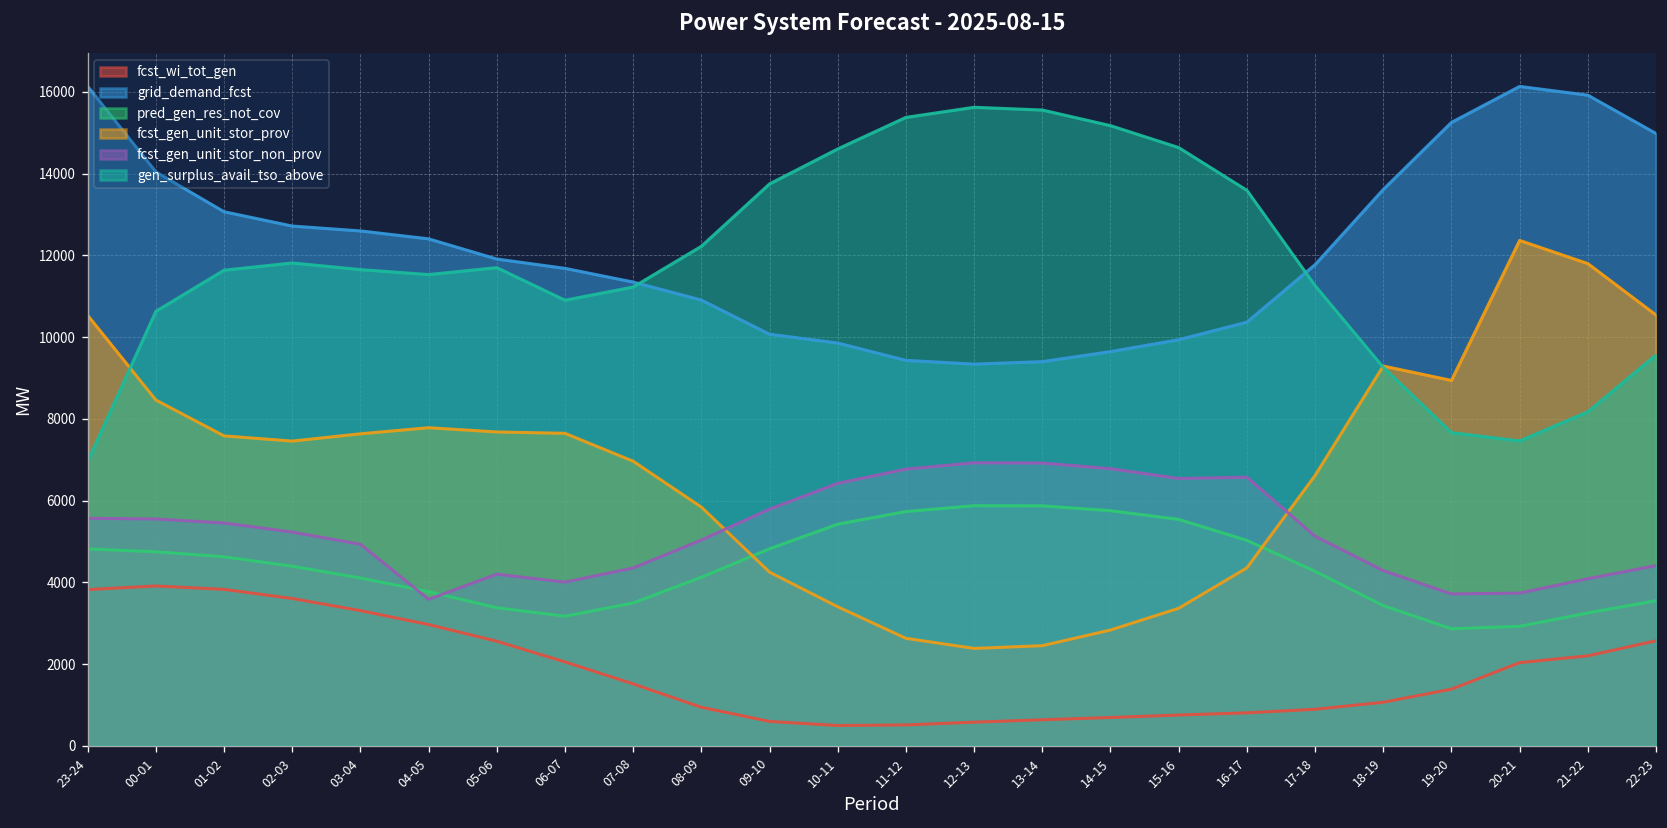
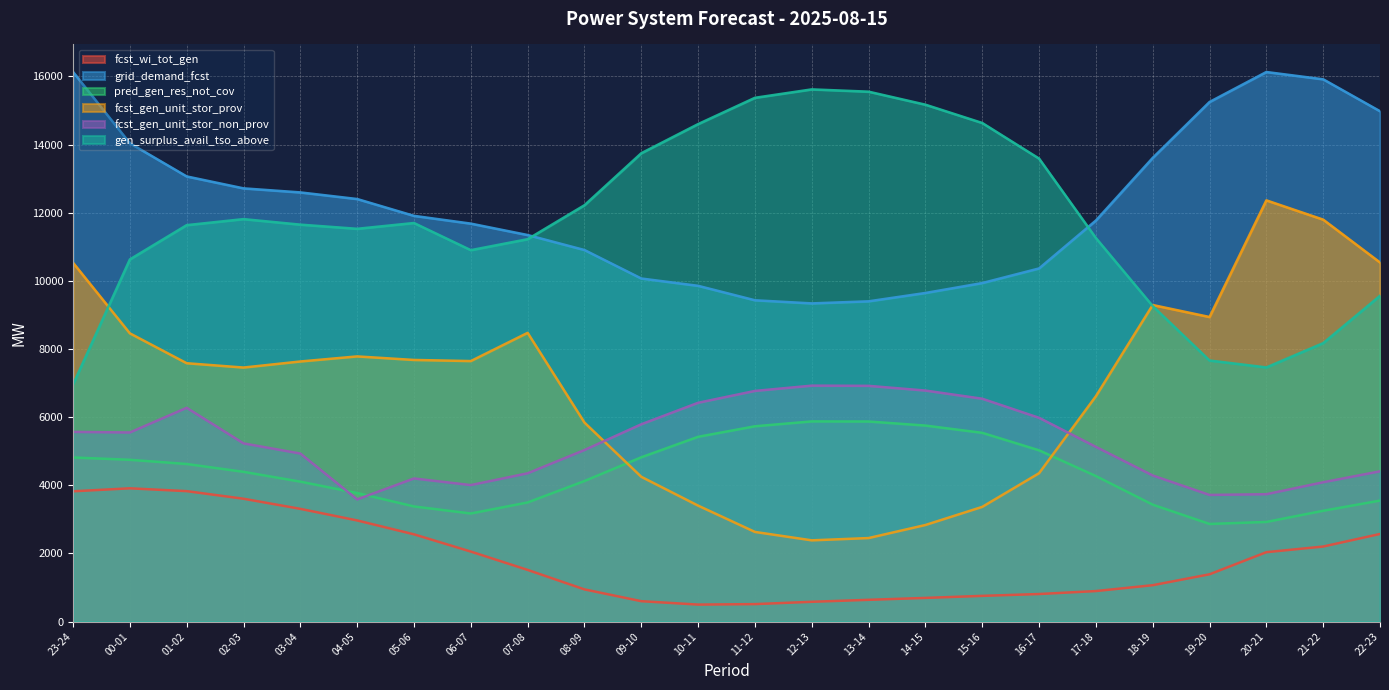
fcst_gen_unit_stor_non_prov, 01-02: 5500 -> 6300
fcst_gen_unit_stor_prov, 07-08: 7000 -> 8500
fcst_gen_unit_stor_non_prov, 16-17: 6600 -> 6000
